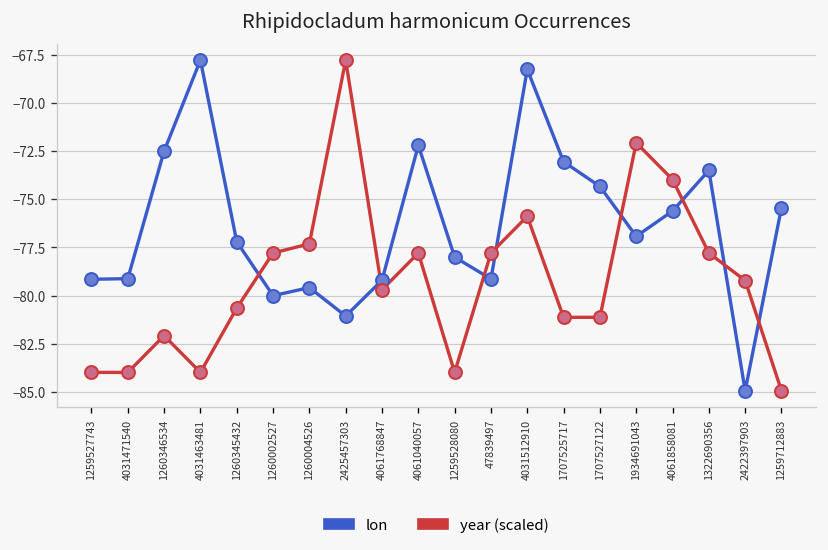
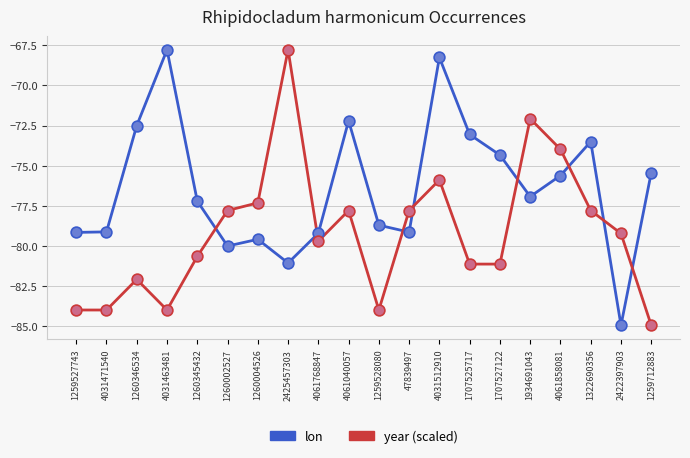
lon, 1259528080: -78.0 -> -78.7
